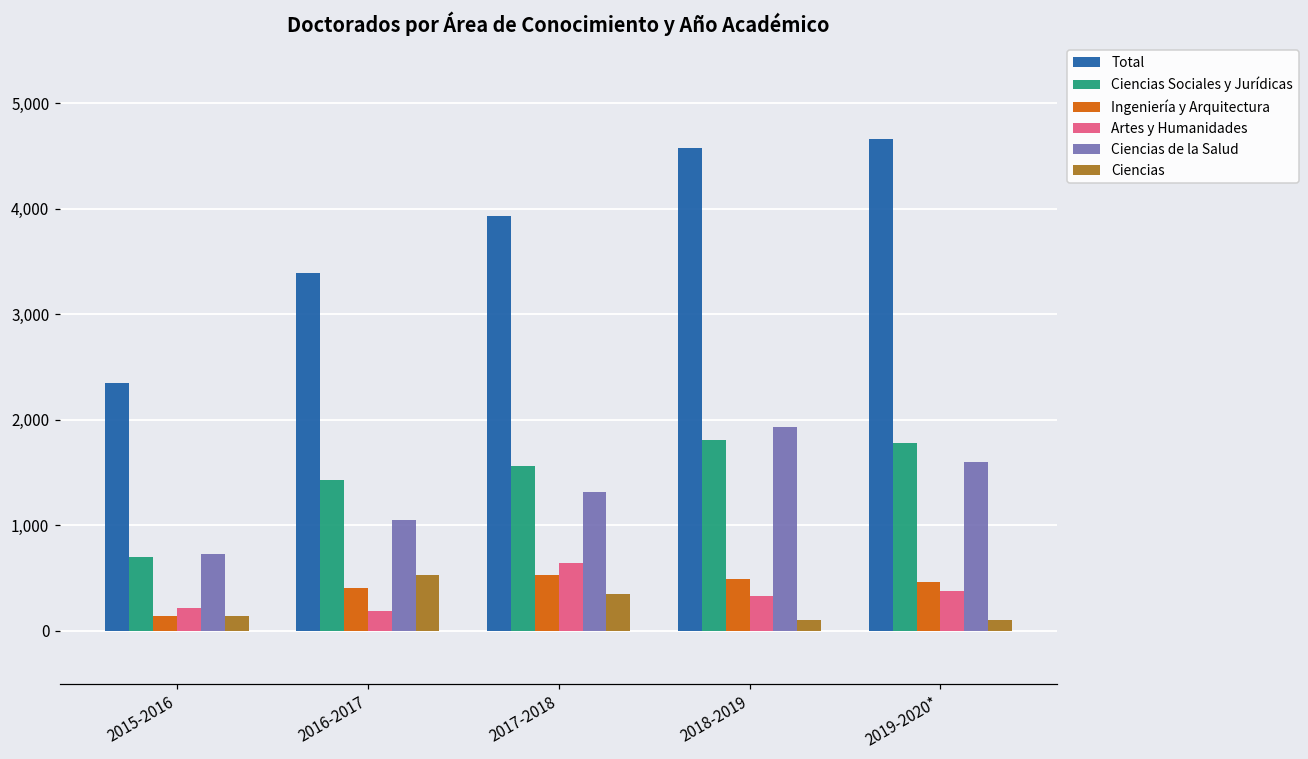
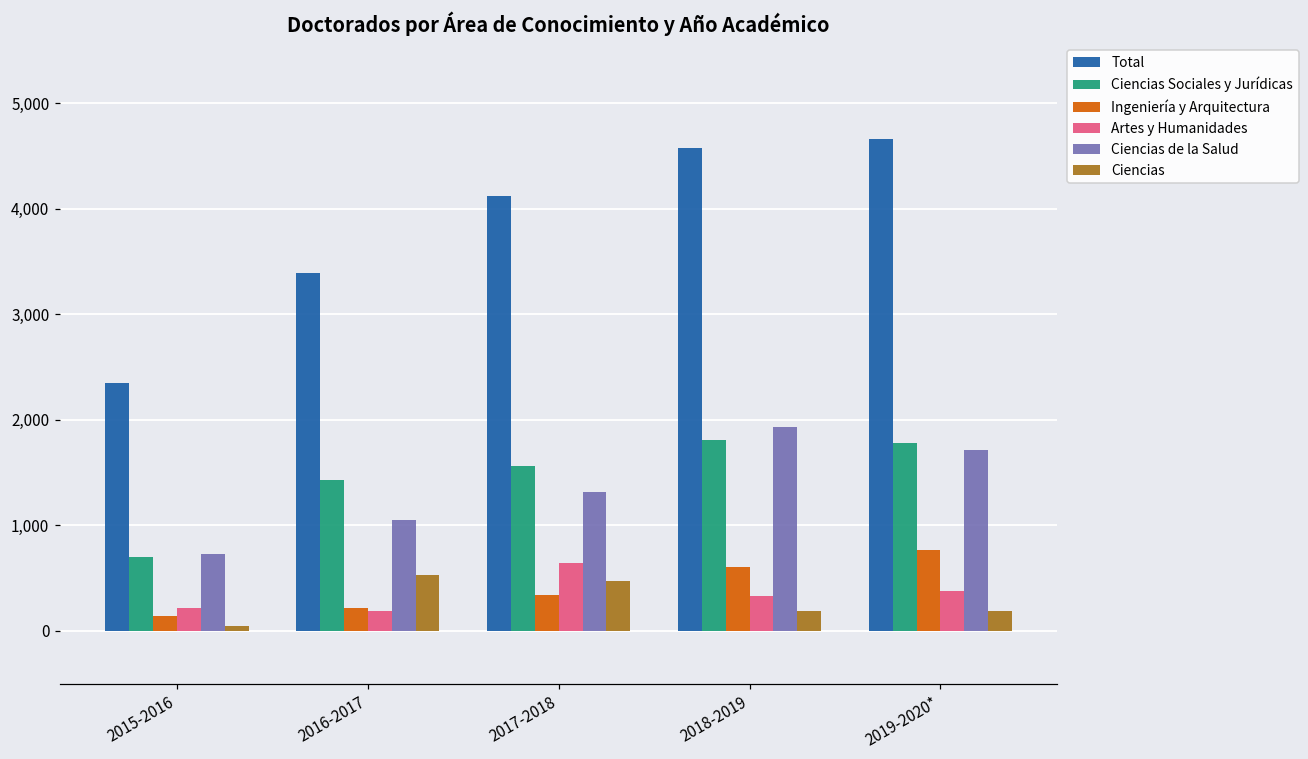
Ciencias, 2015-2016: 100 -> 0
Ingeniería y Arquitectura, 2016-2017: 400 -> 200
Total, 2017-2018: 3,900 -> 4,100
Ingeniería y Arquitectura, 2017-2018: 500 -> 300
Ciencias, 2017-2018: 300 -> 500
Ingeniería y Arquitectura, 2018-2019: 500 -> 600
Ciencias, 2018-2019: 100 -> 200
Ingeniería y Arquitectura, 2019-2020*: 500 -> 800
Ciencias de la Salud, 2019-2020*: 1,600 -> 1,700
Ciencias, 2019-2020*: 100 -> 200
